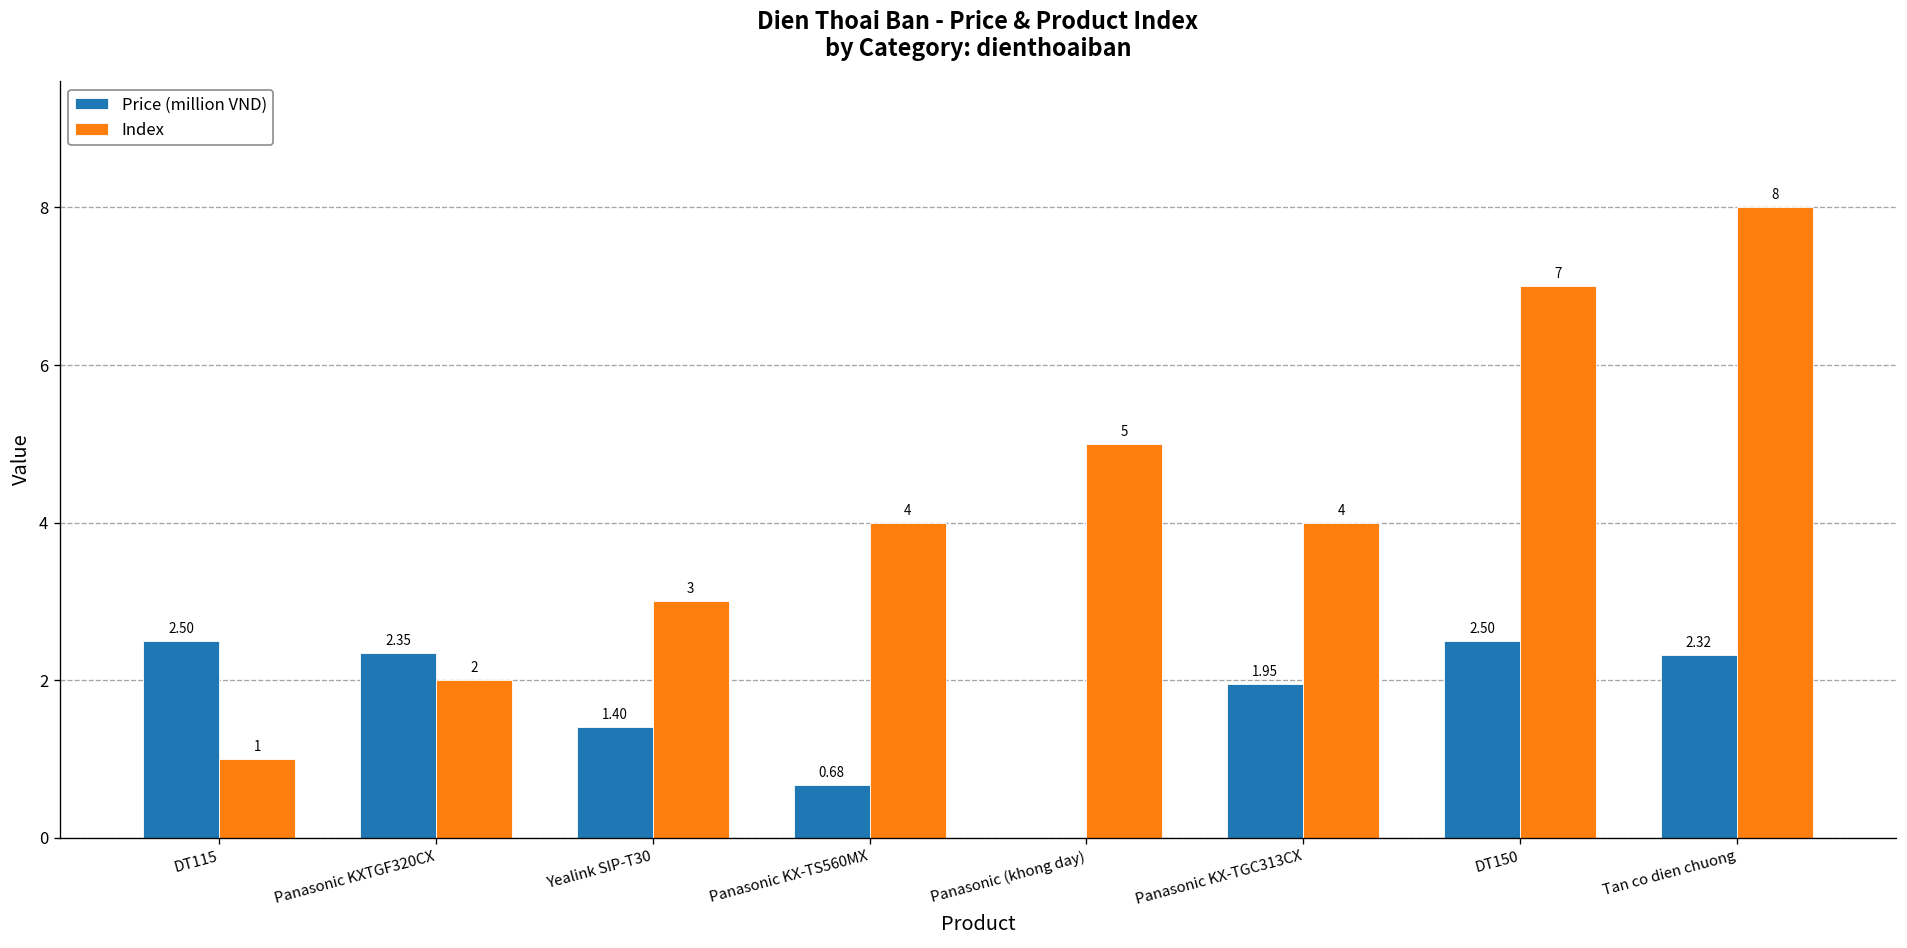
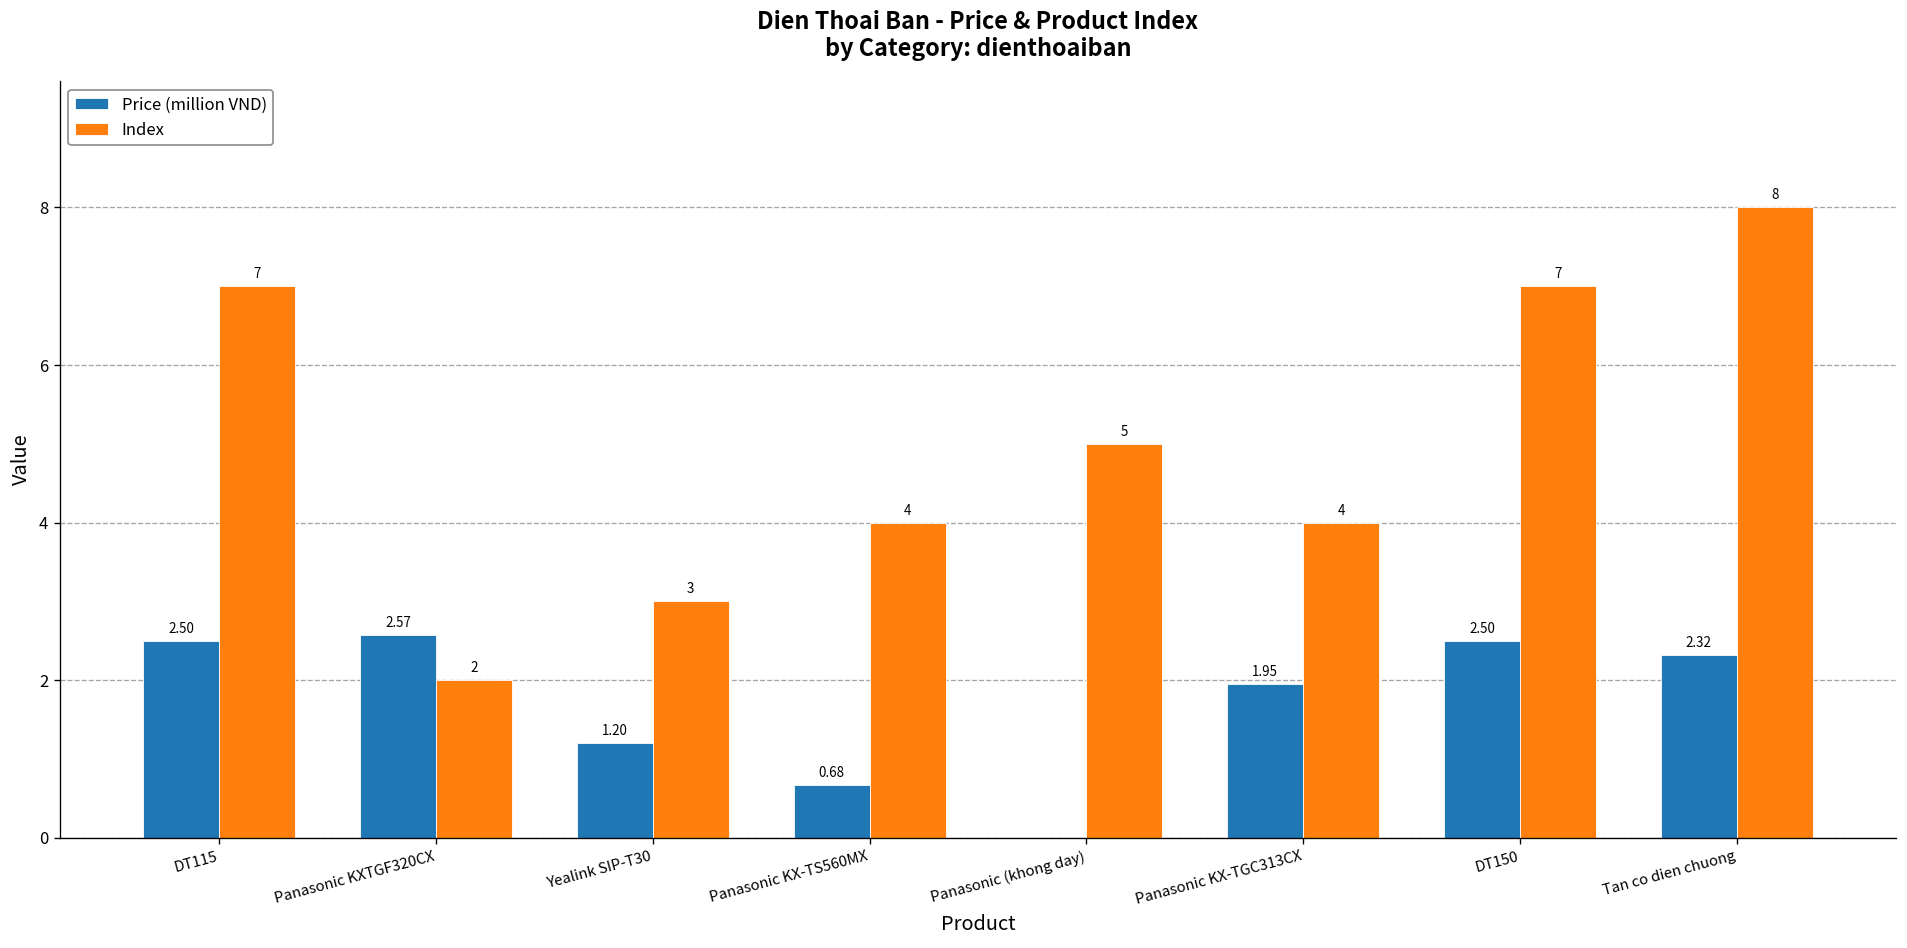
Index, DT115: 1 -> 7
Price (million VND), Panasonic KXTGF320CX: 2.35 -> 2.57
Price (million VND), Yealink SIP-T30: 1.40 -> 1.20
